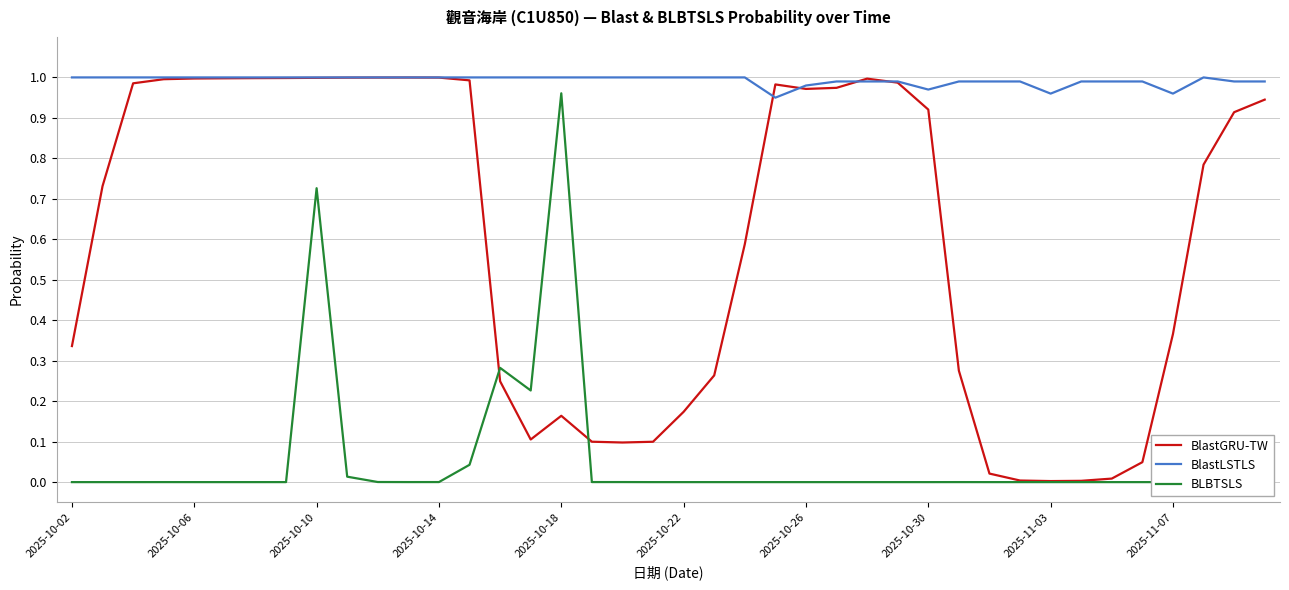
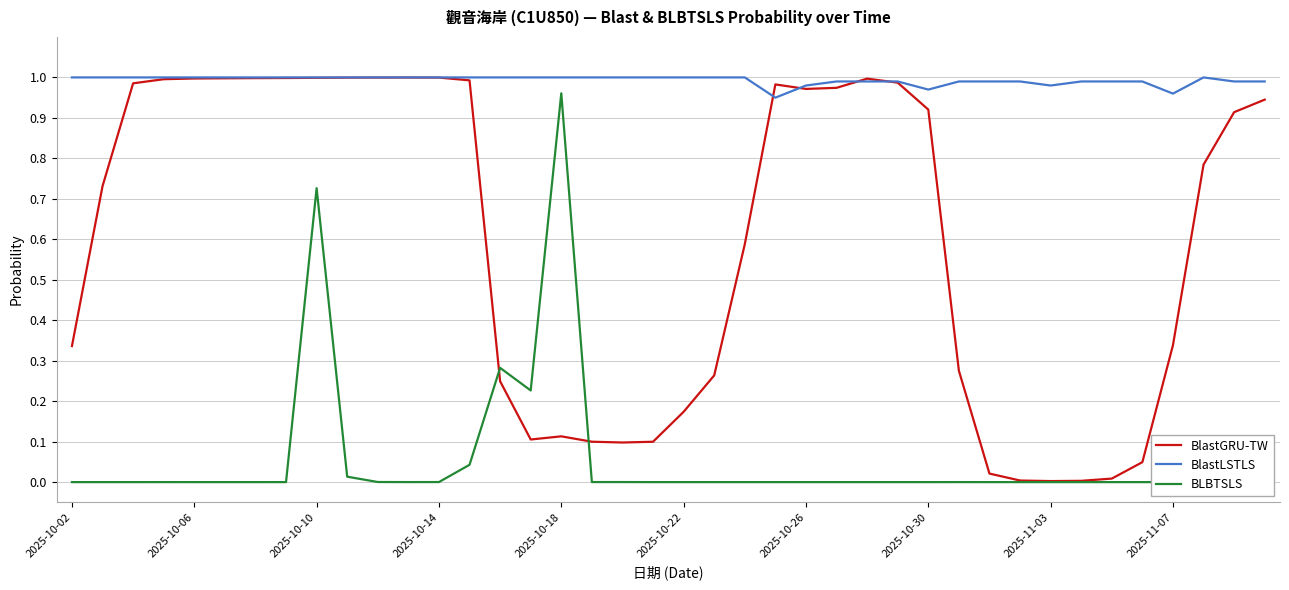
BlastGRU-TW, 2025-10-18: 0.16 -> 0.11
BlastLSTLS, 2025-11-03: 0.96 -> 0.98
BlastGRU-TW, 2025-11-07: 0.37 -> 0.34
